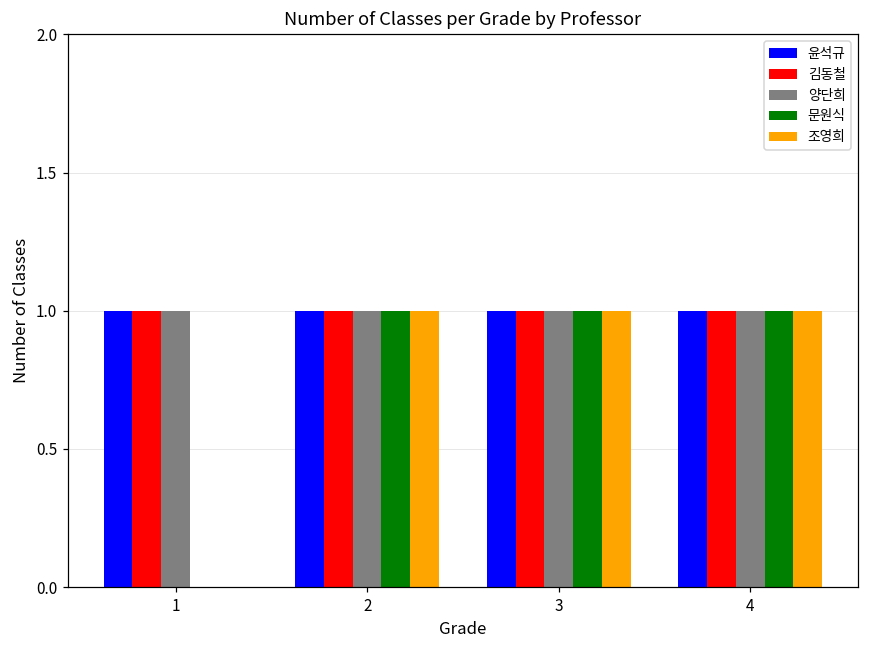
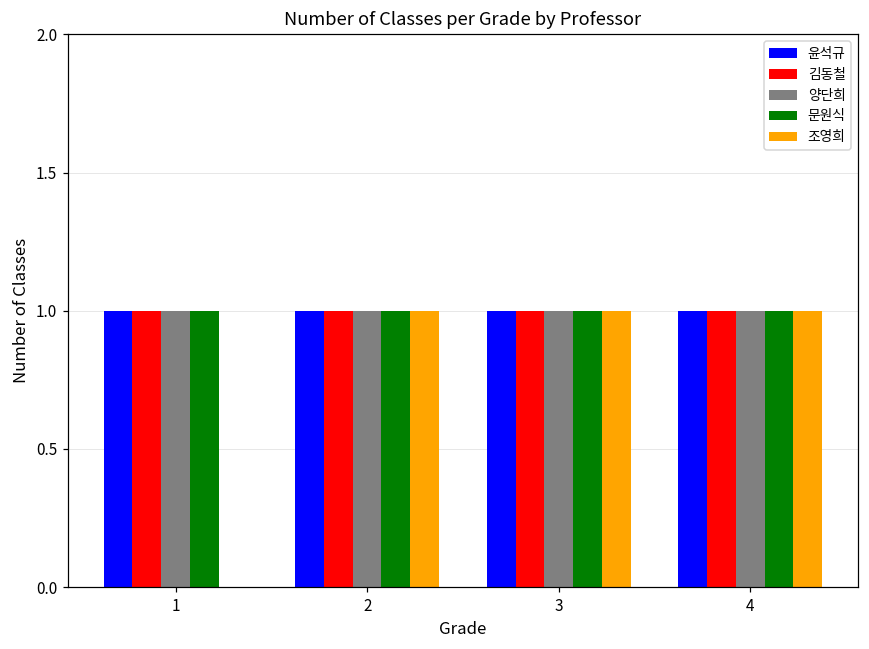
문원식, 1: 0 -> 1
